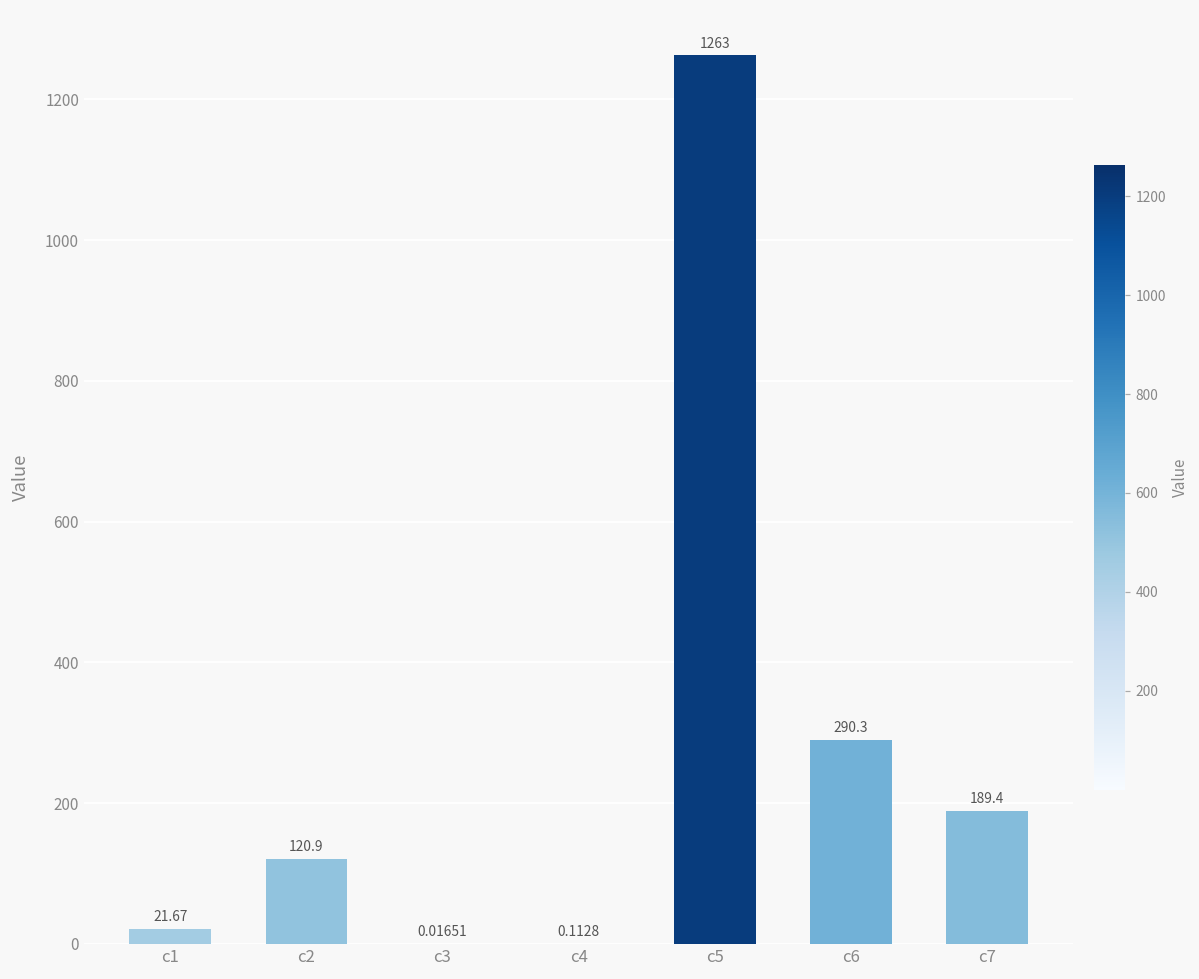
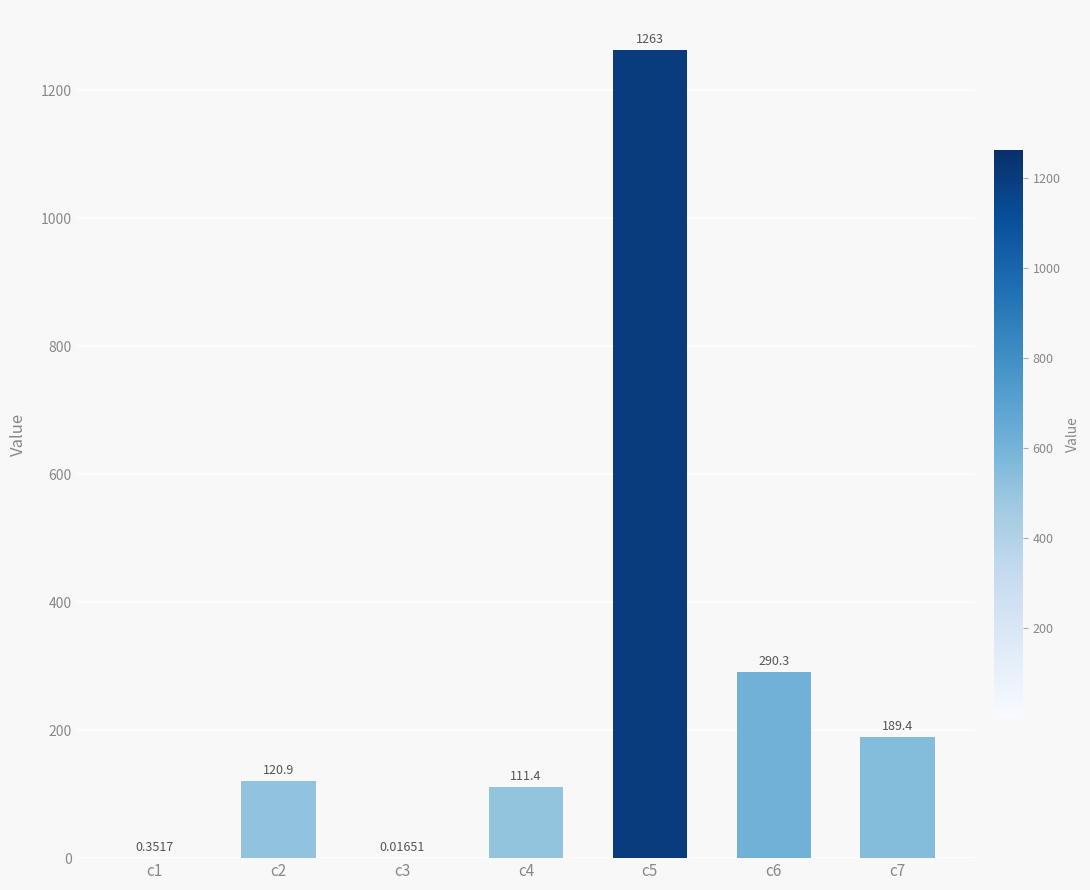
c1: 21.67 -> 0.3517
c4: 0.1128 -> 111.4
